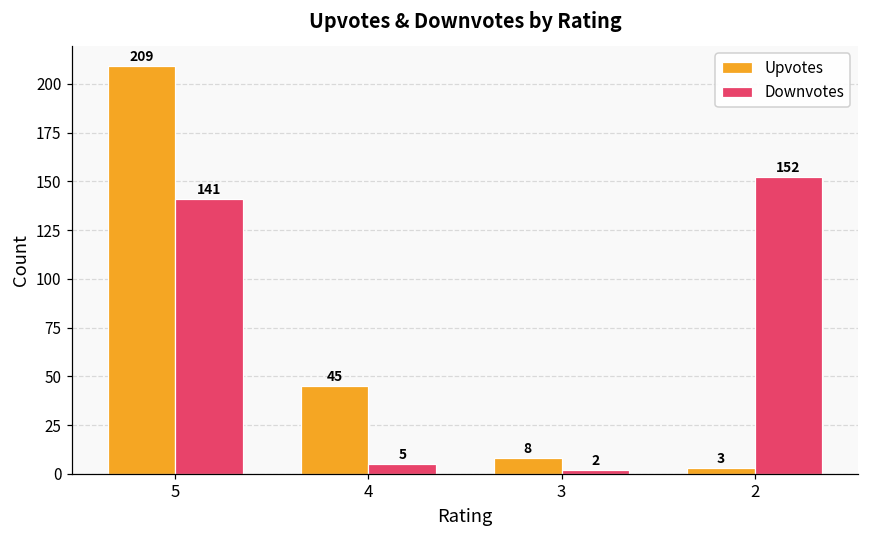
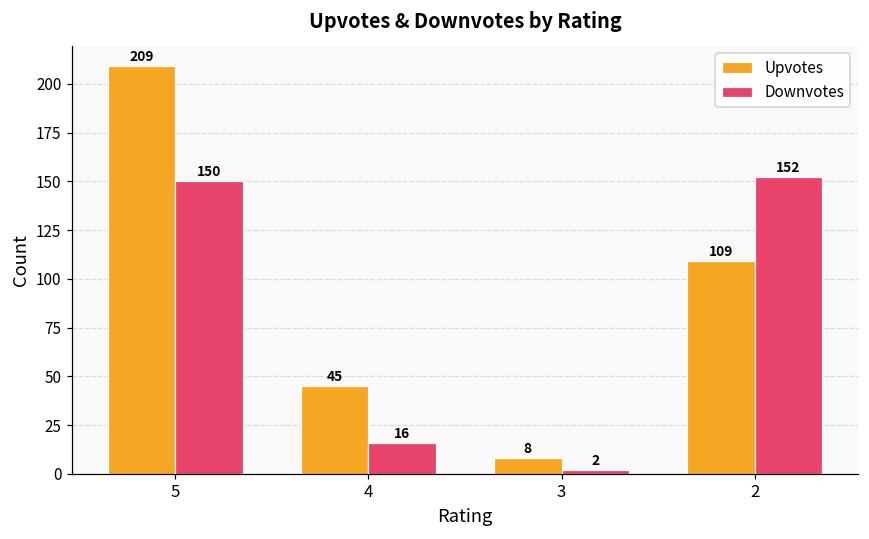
Downvotes, 5: 141 -> 150
Downvotes, 4: 5 -> 16
Upvotes, 2: 3 -> 109
